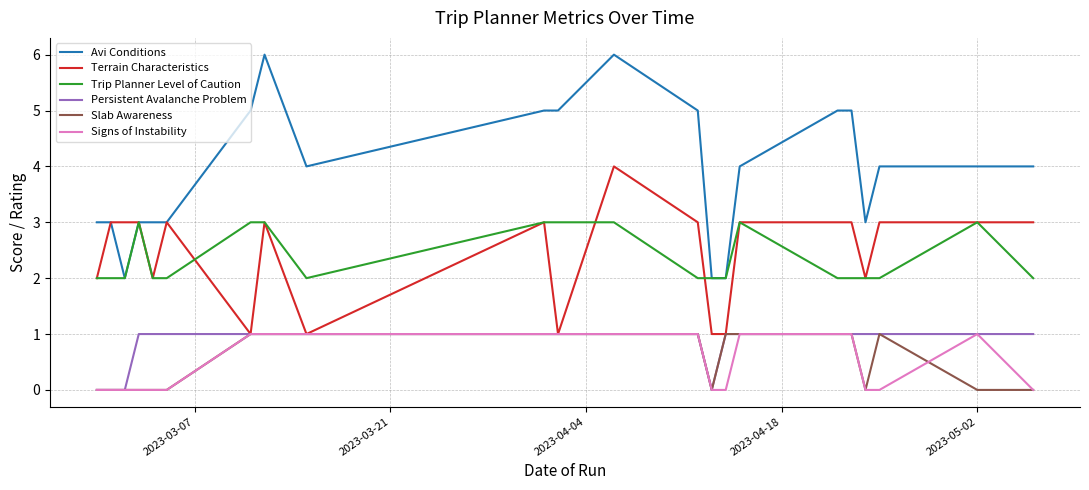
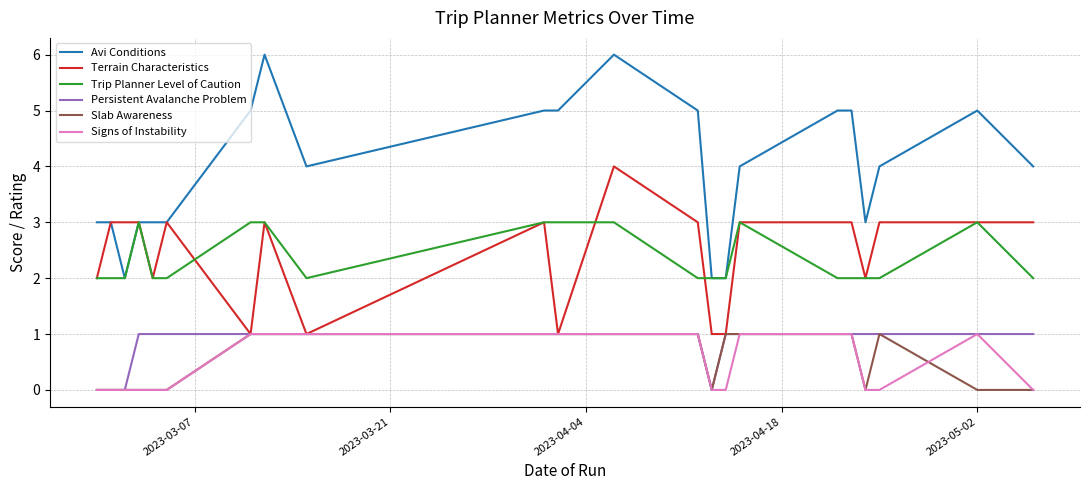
Avi Conditions, 2023-05-02: 4 -> 5
